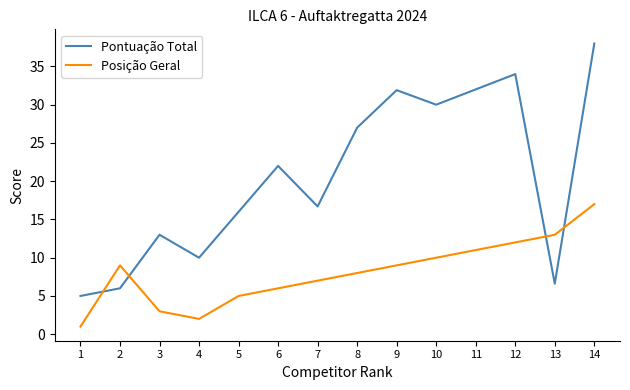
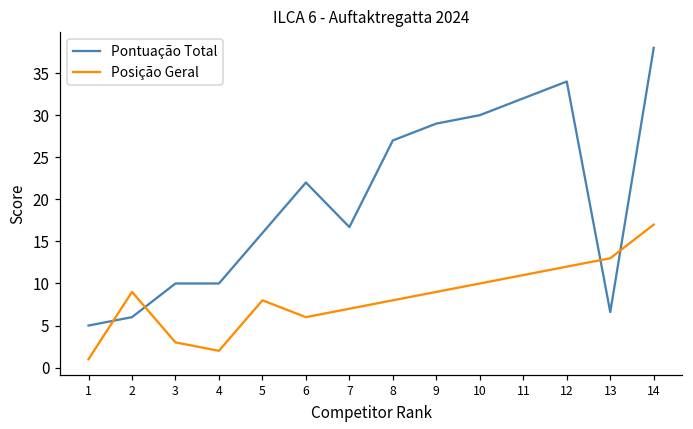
Pontuação Total, 3: 13 -> 10
Posição Geral, 5: 5 -> 8
Pontuação Total, 9: 32 -> 29
